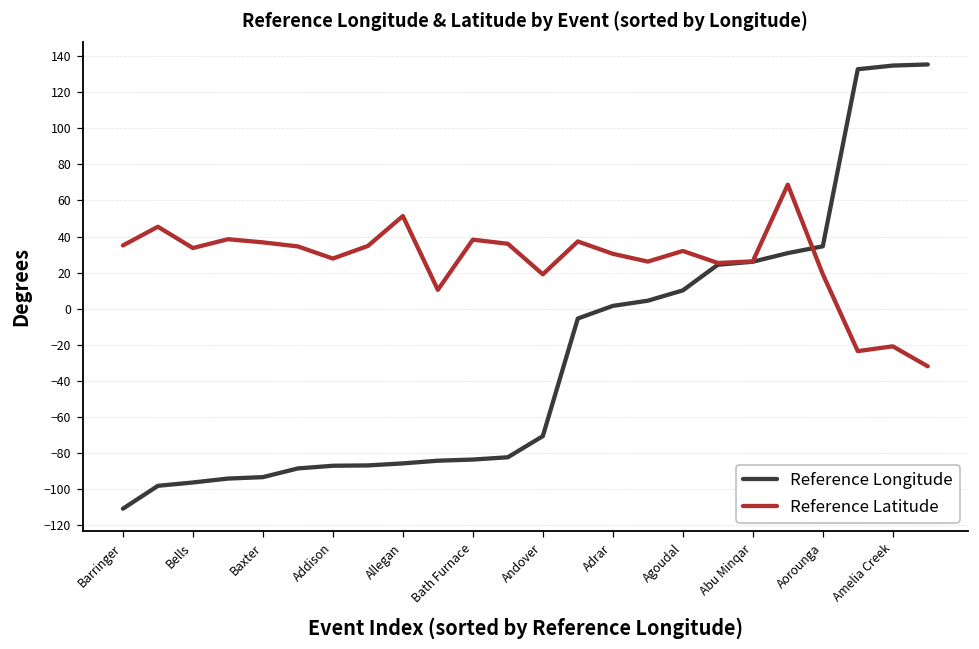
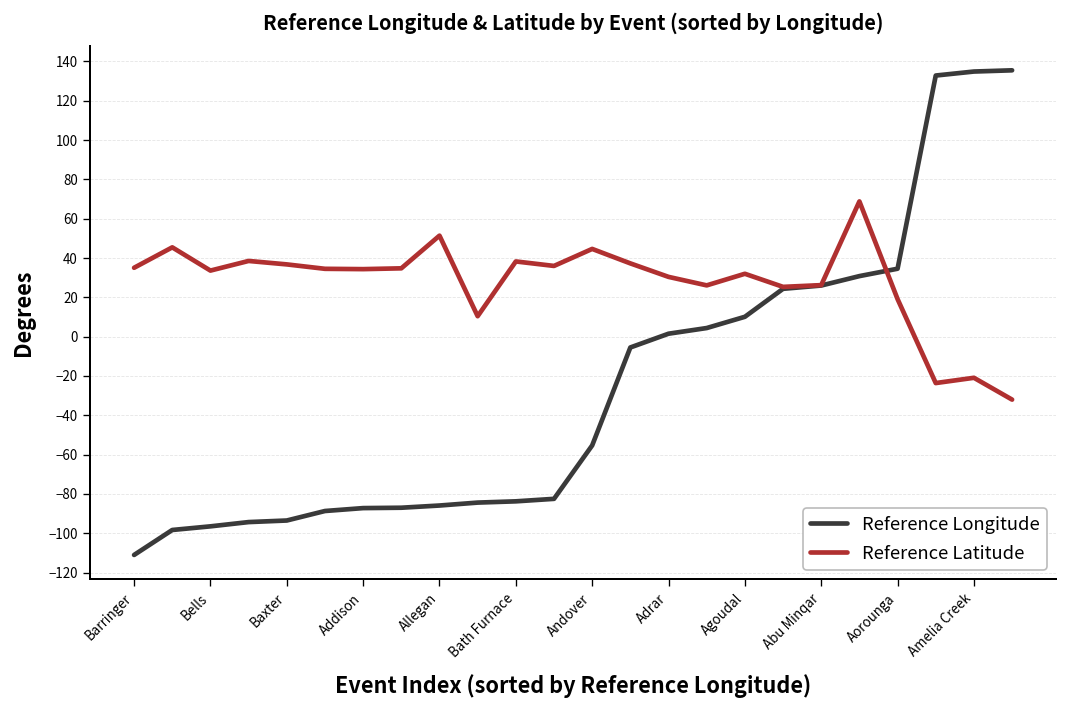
Reference Latitude, Addison: 28 -> 34
Reference Longitude, Andover: -71 -> -55
Reference Latitude, Andover: 19 -> 45
